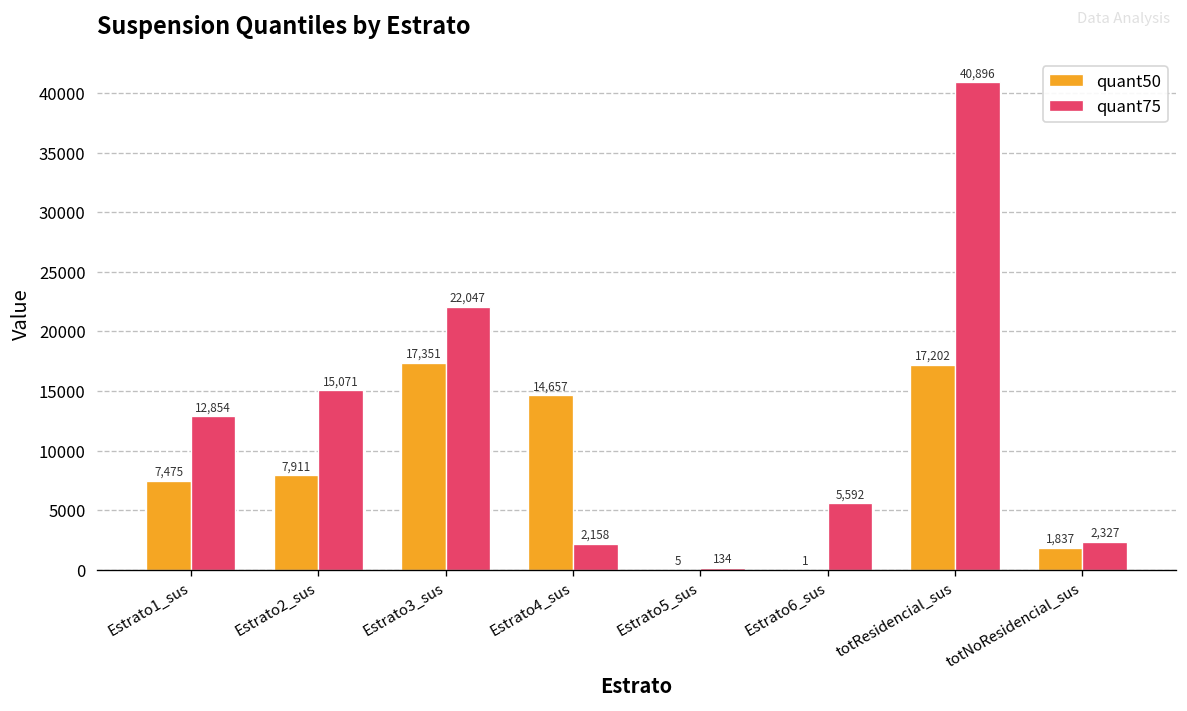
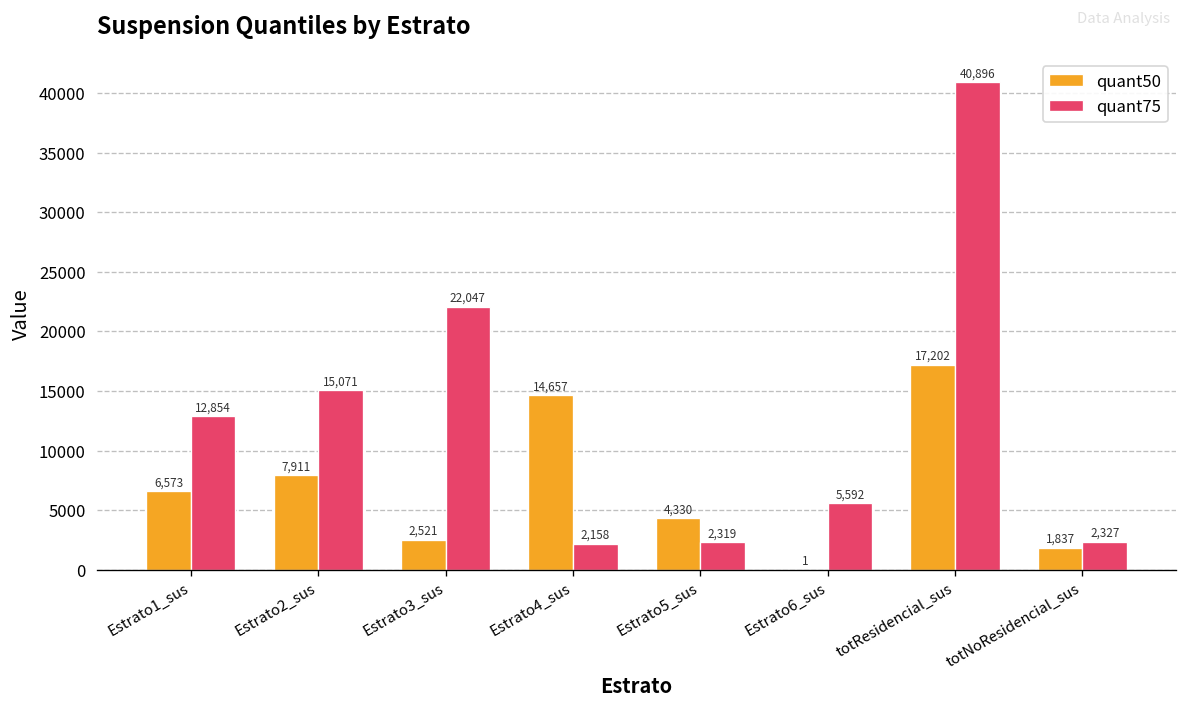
quant50, Estrato1_sus: 7,475 -> 6,573
quant50, Estrato3_sus: 17,351 -> 2,521
quant50, Estrato5_sus: 5 -> 4,330
quant75, Estrato5_sus: 134 -> 2,319
